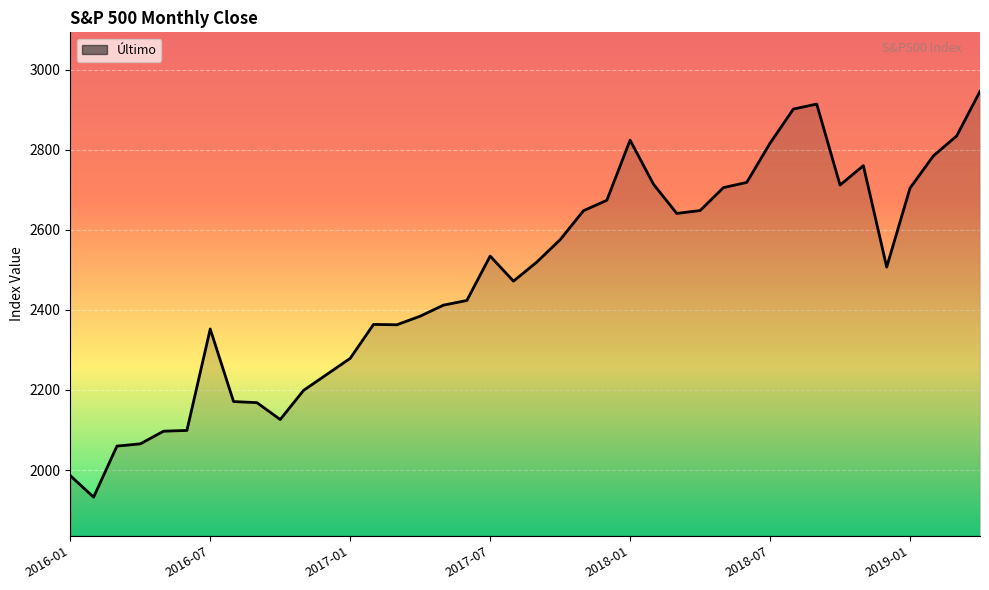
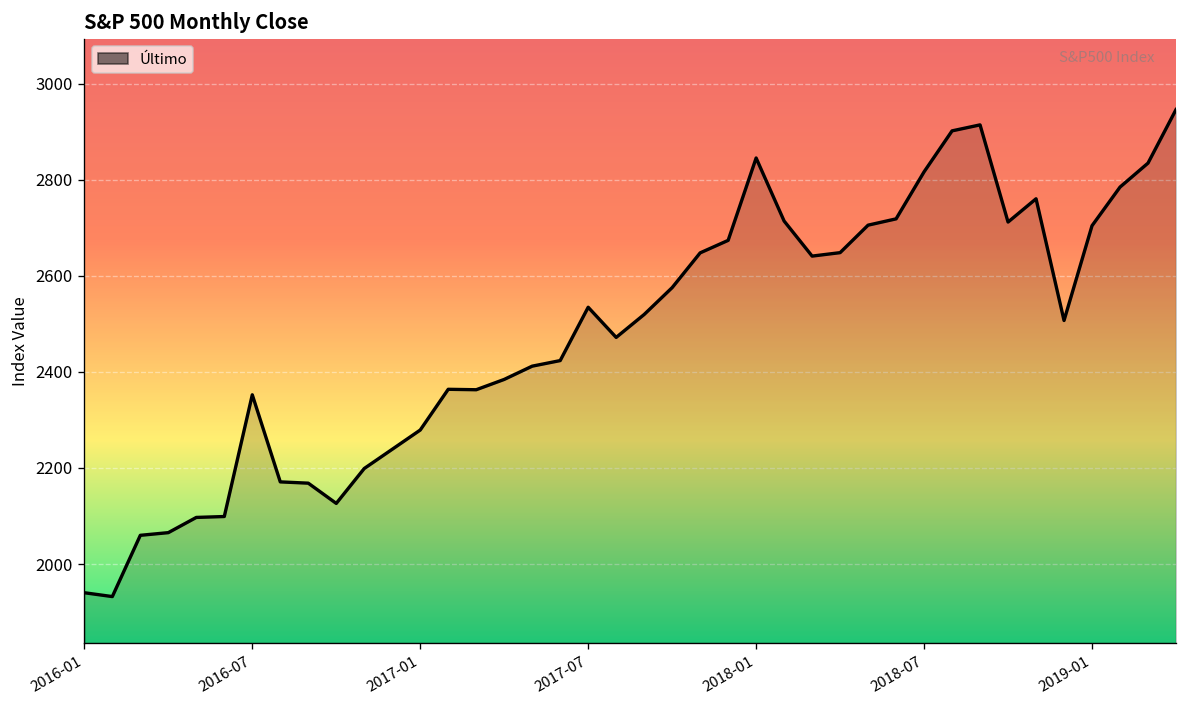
2016-01: 1990 -> 1940
2018-01: 2820 -> 2850
